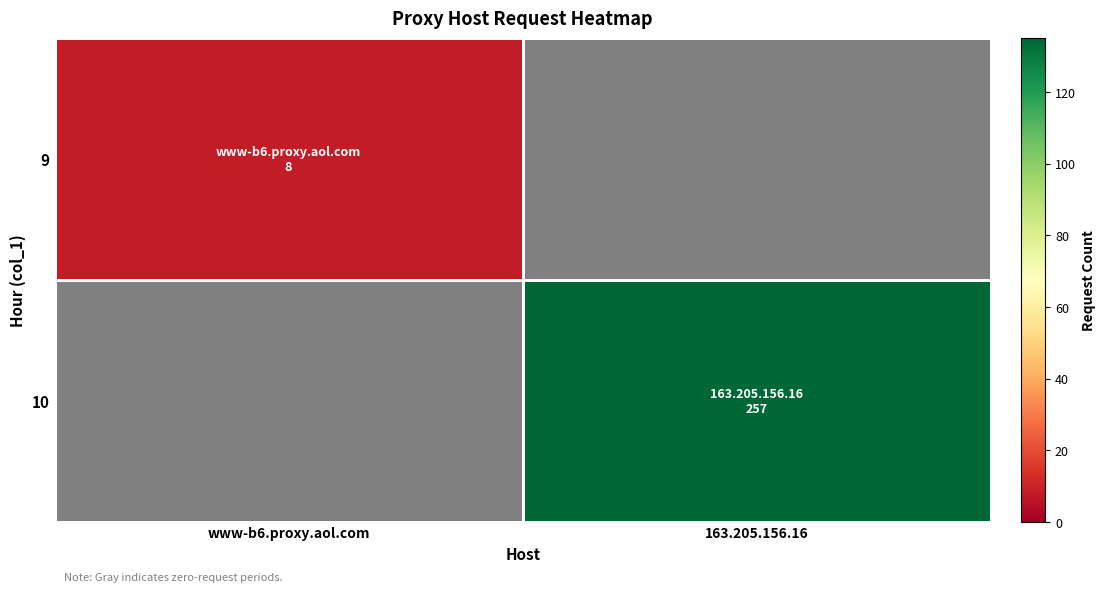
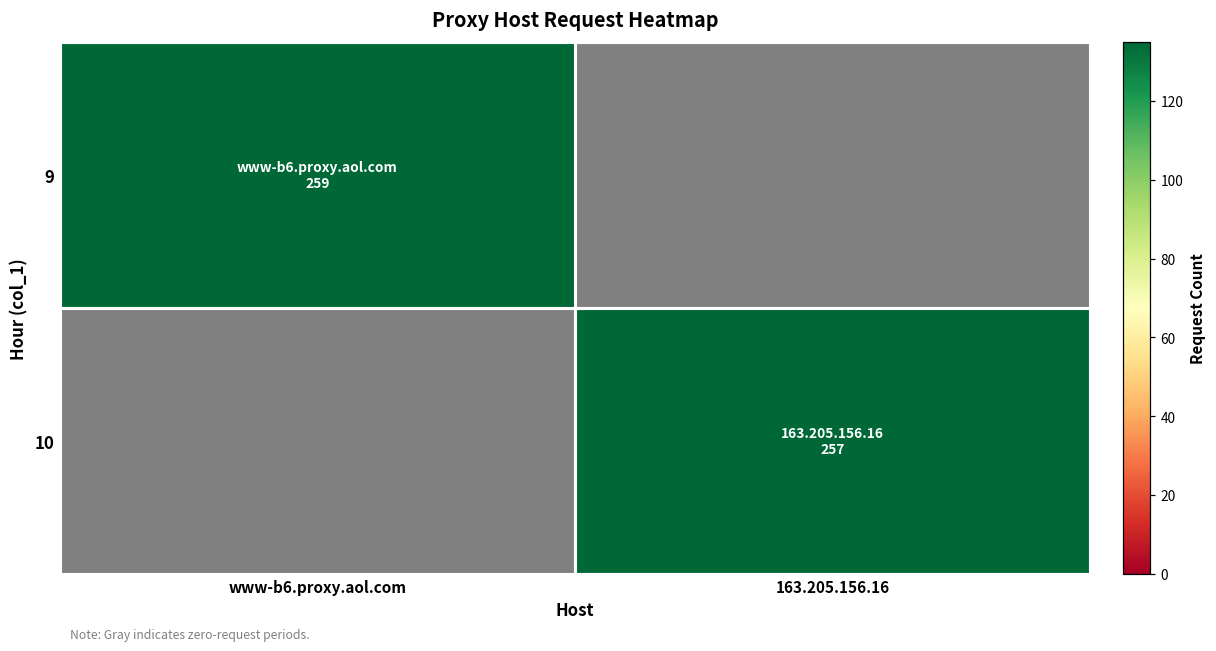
9, www-b6.proxy.aol.com: 8 -> 259
